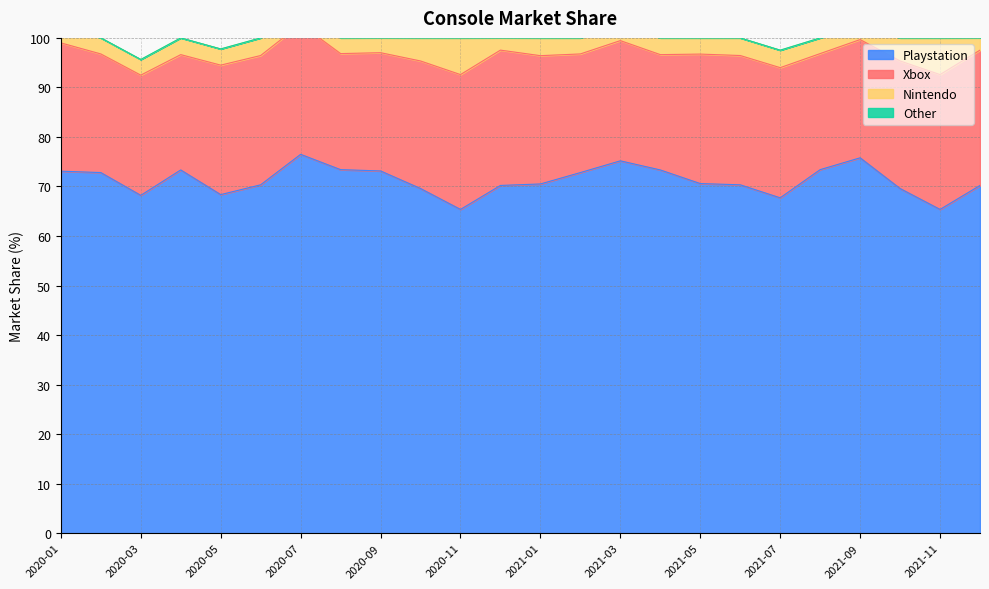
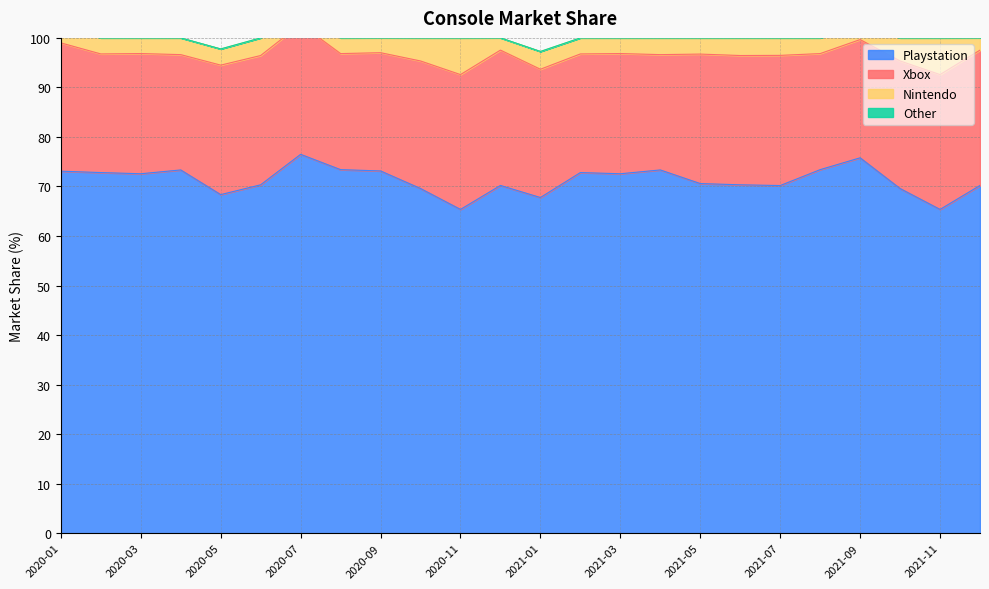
Playstation, 2020-03: 68 -> 73
Playstation, 2021-01: 71 -> 68
Playstation, 2021-03: 75 -> 73
Playstation, 2021-07: 68 -> 70
